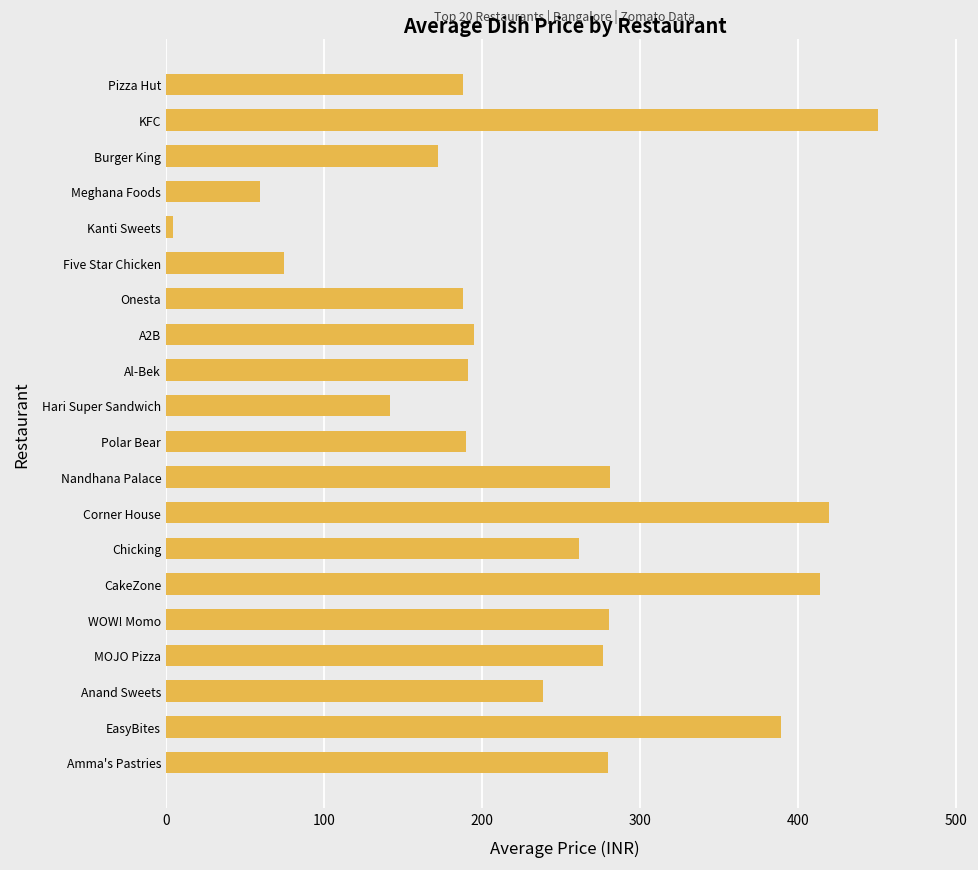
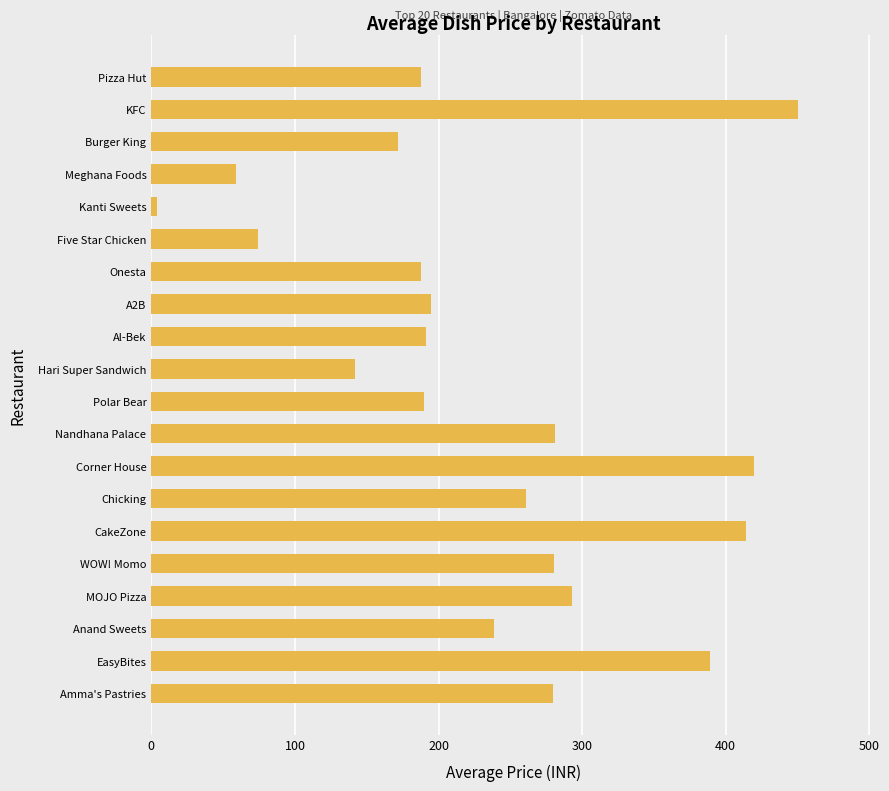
MOJO Pizza: 277 -> 293
